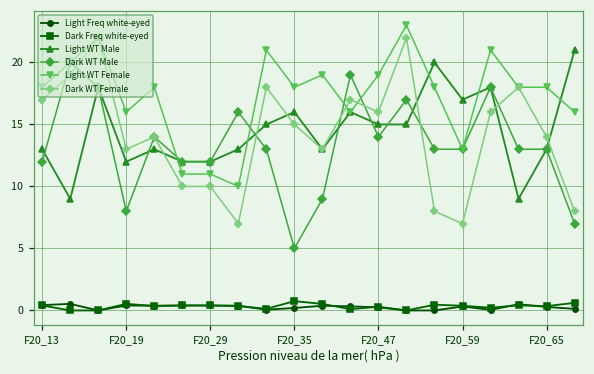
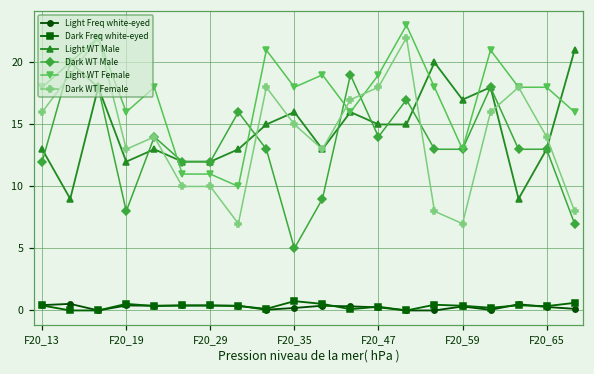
Dark WT Female, F20_13: 17 -> 16
Dark WT Female, F20_47: 16 -> 18
